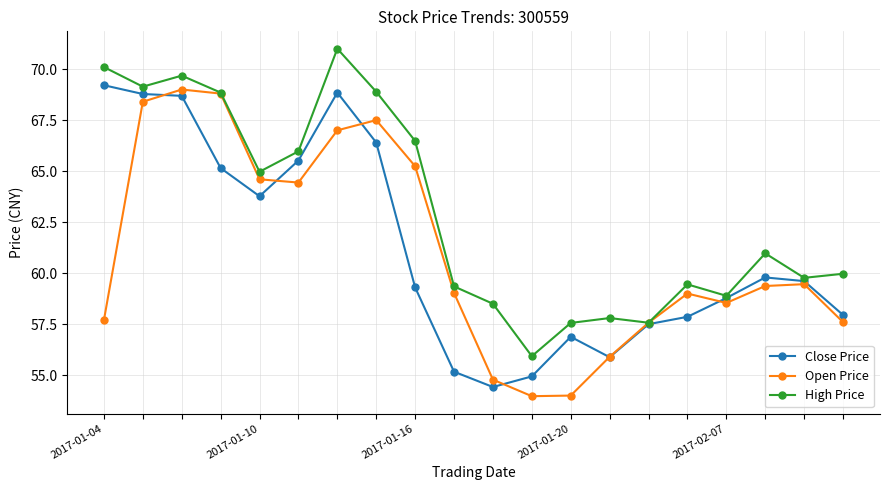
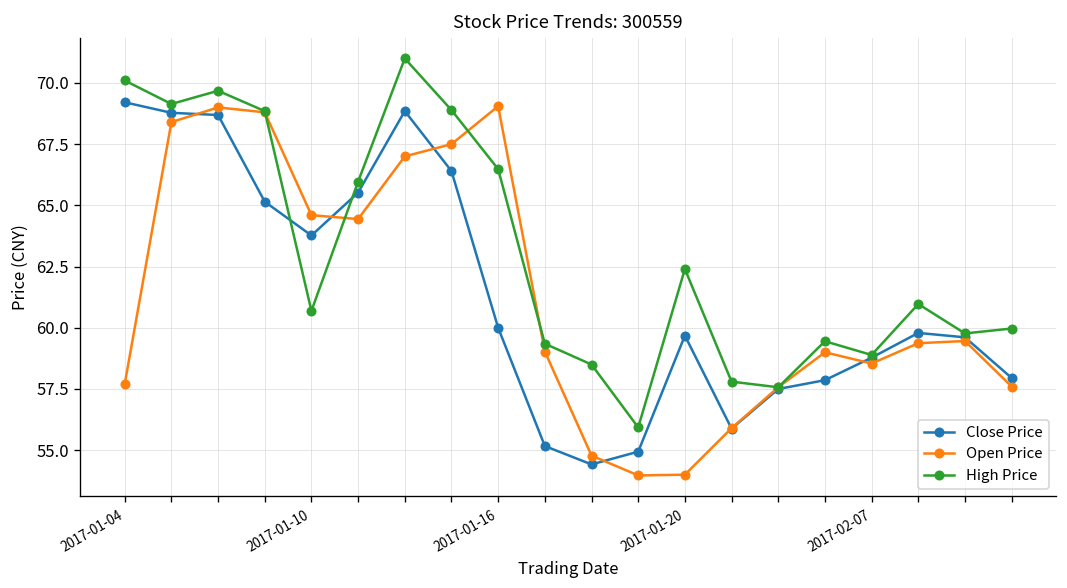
High Price, 2017-01-10: 65.0 -> 60.7
Close Price, 2017-01-16: 59.3 -> 60.0
Open Price, 2017-01-16: 65.2 -> 69.1
Close Price, 2017-01-20: 56.9 -> 59.7
High Price, 2017-01-20: 57.6 -> 62.4
